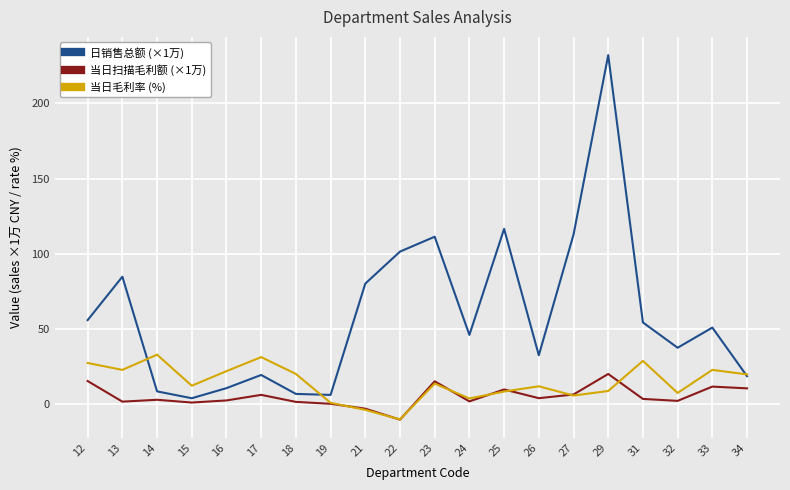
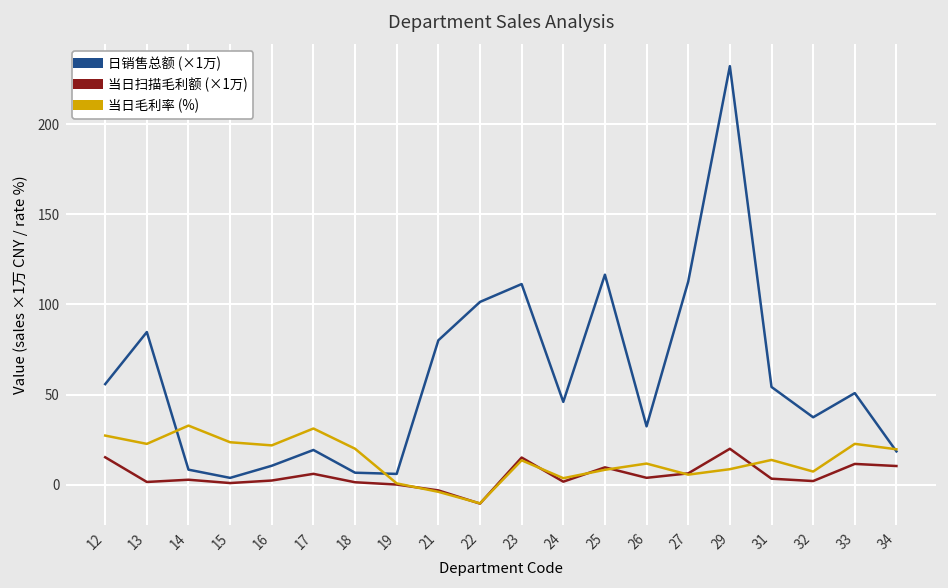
当日毛利率 (%), 15: 12 -> 24
当日毛利率 (%), 31: 29 -> 14
